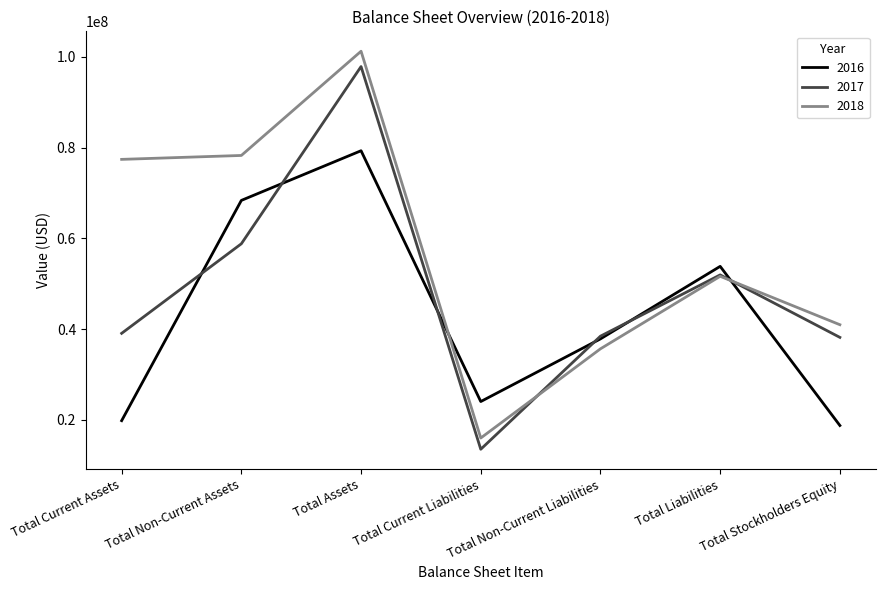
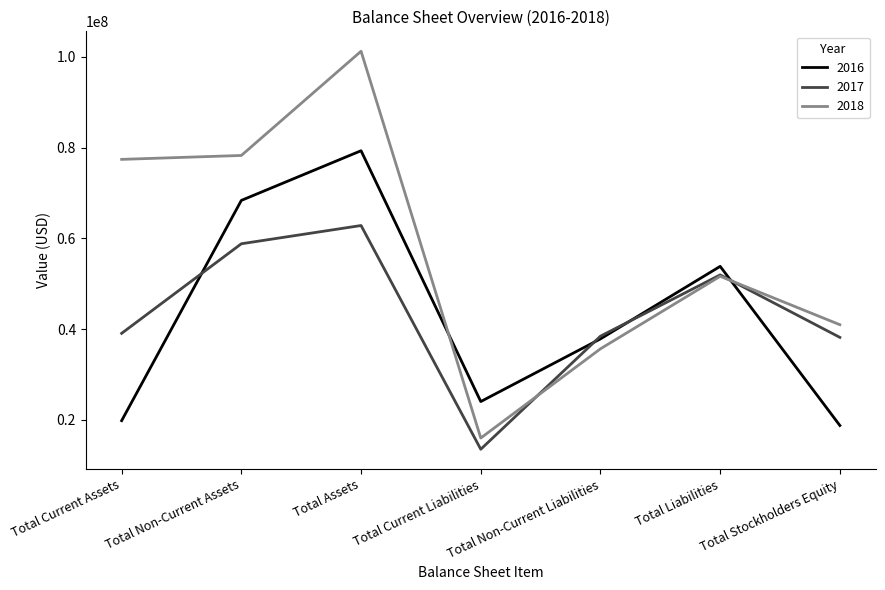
2017, Total Assets: 98000000 -> 63000000
